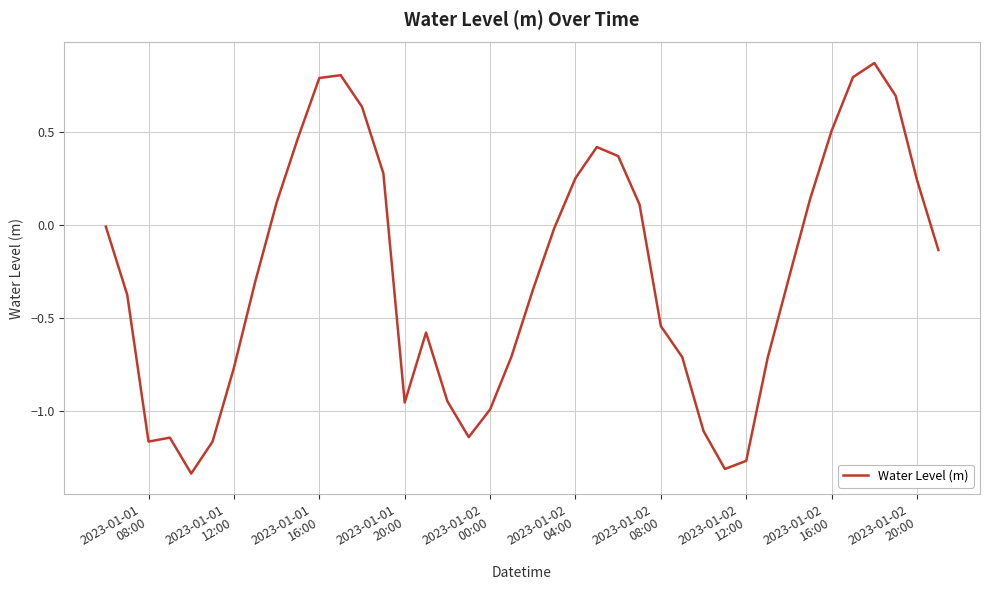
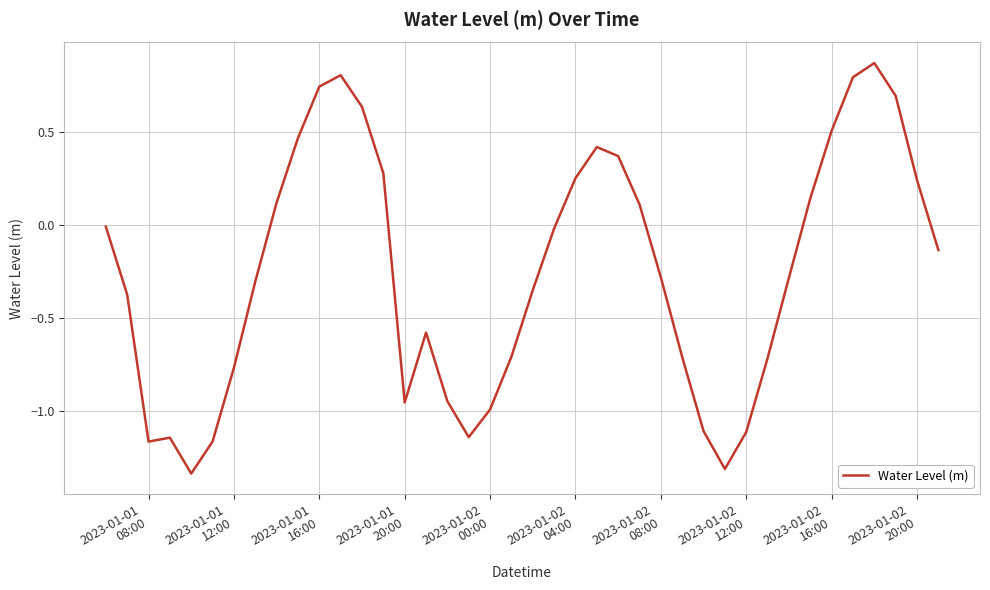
2023-01-01 16:00: 0.79 -> 0.74
2023-01-02 08:00: -0.54 -> -0.28
2023-01-02 12:00: -1.27 -> -1.11
